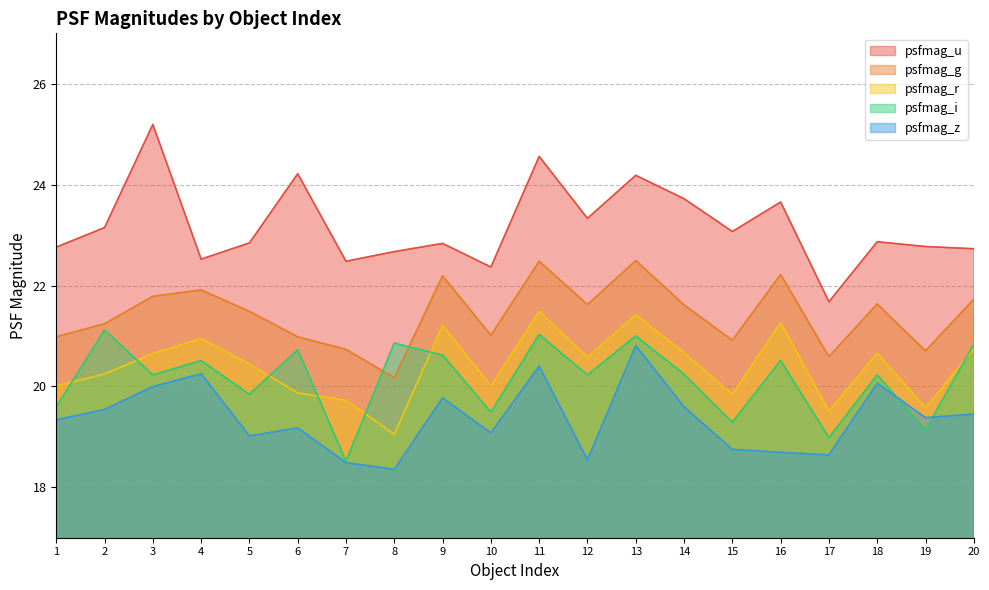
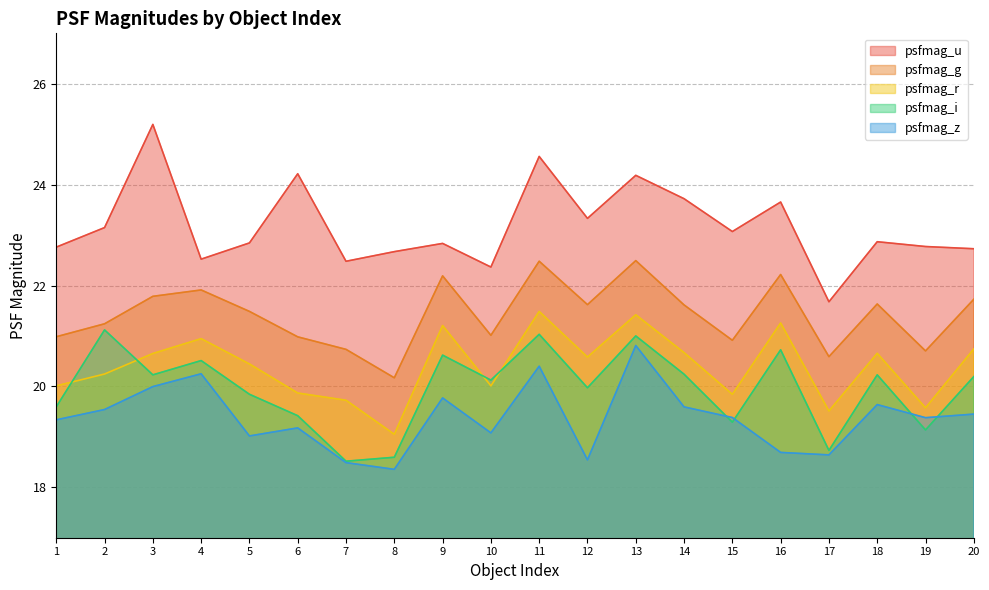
psfmag_i, 6: 20.7 -> 19.4
psfmag_i, 8: 20.9 -> 18.6
psfmag_i, 10: 19.5 -> 20.1
psfmag_i, 12: 20.2 -> 20.0
psfmag_z, 15: 18.8 -> 19.4
psfmag_i, 16: 20.5 -> 20.7
psfmag_i, 17: 19.0 -> 18.7
psfmag_z, 18: 20.1 -> 19.6
psfmag_i, 20: 20.8 -> 20.2
